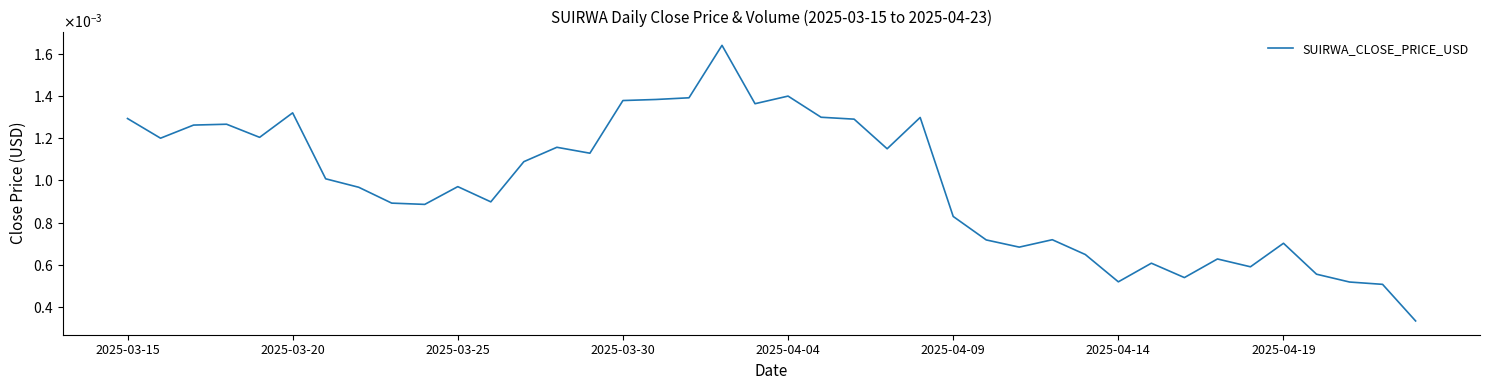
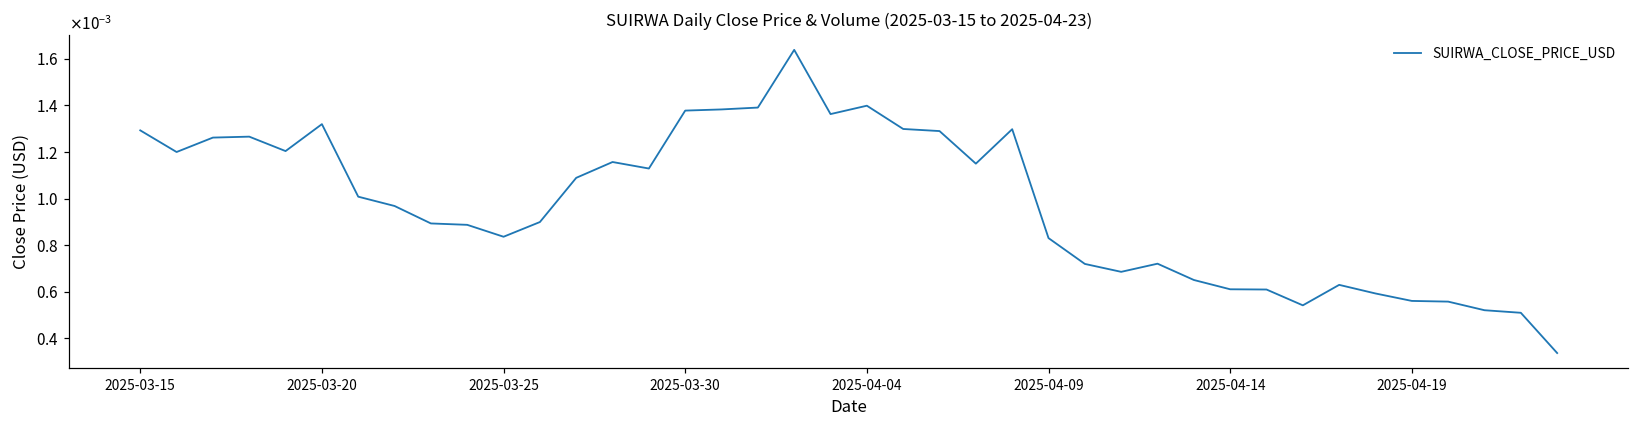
2025-03-25: 0.00097 -> 0.00084
2025-04-14: 0.00052 -> 0.00061
2025-04-19: 0.00070 -> 0.00056
